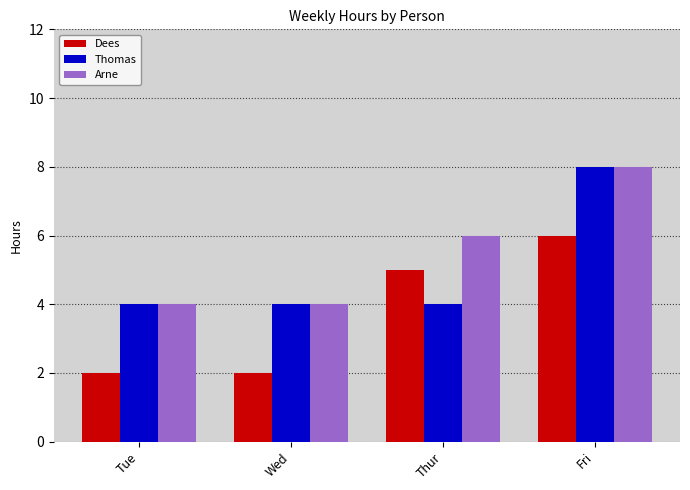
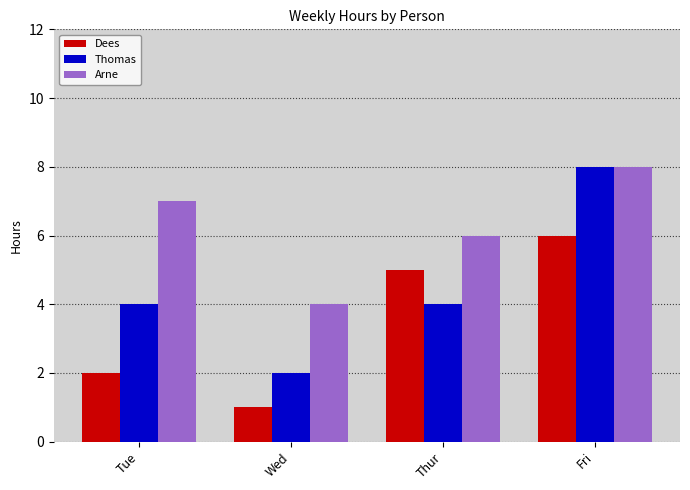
Arne, Tue: 4 -> 7
Dees, Wed: 2 -> 1
Thomas, Wed: 4 -> 2
